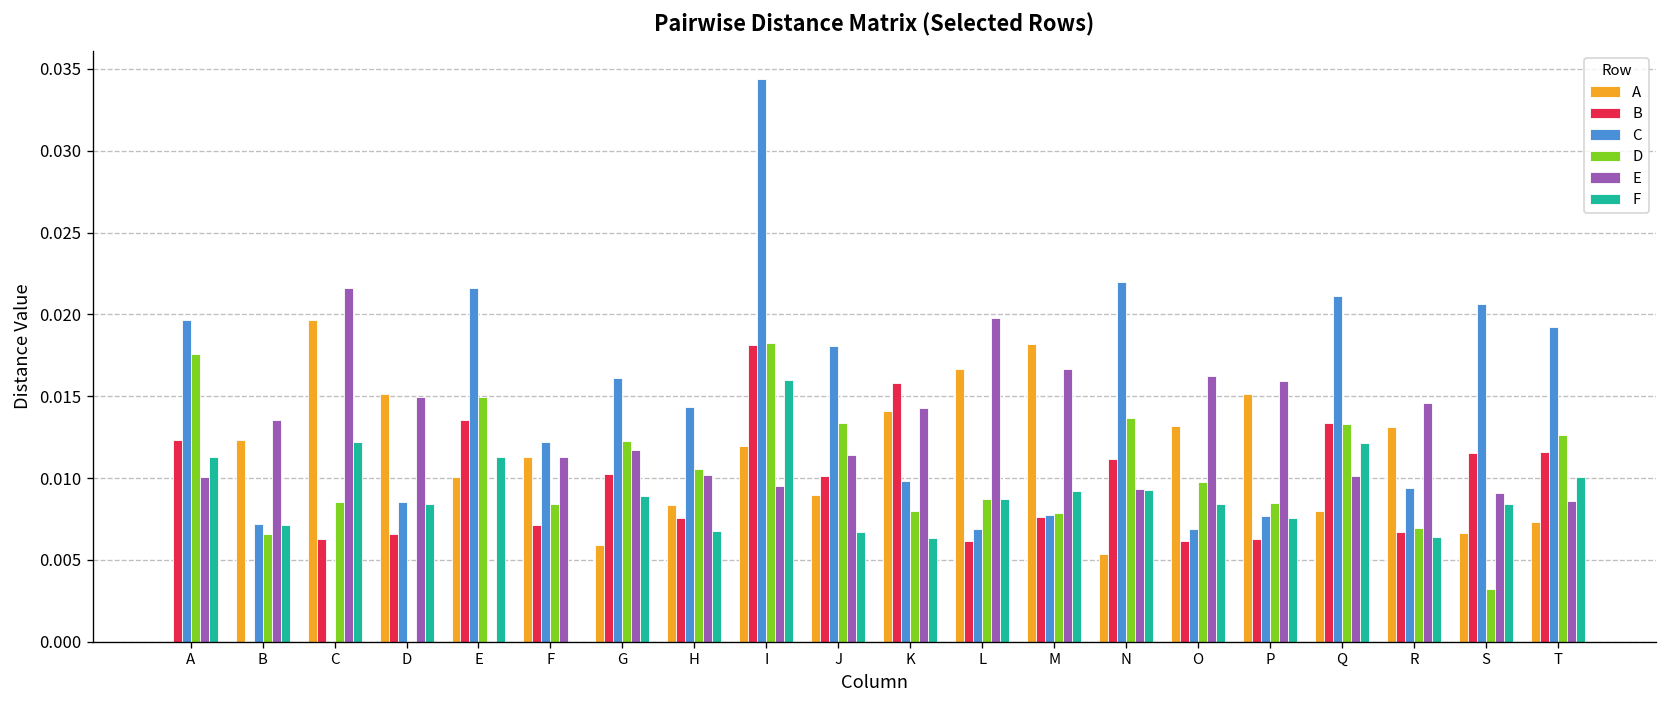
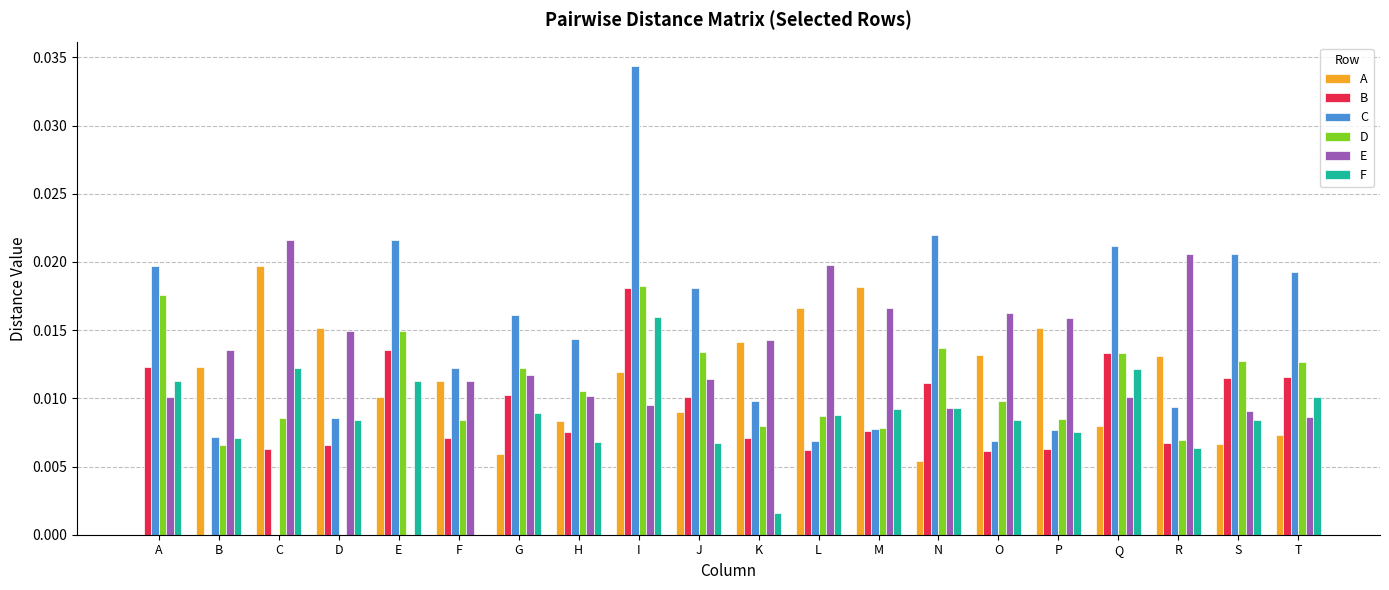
B, K: 0.0158 -> 0.0071
F, K: 0.0063 -> 0.0016
E, R: 0.0146 -> 0.0206
D, S: 0.0032 -> 0.0128
